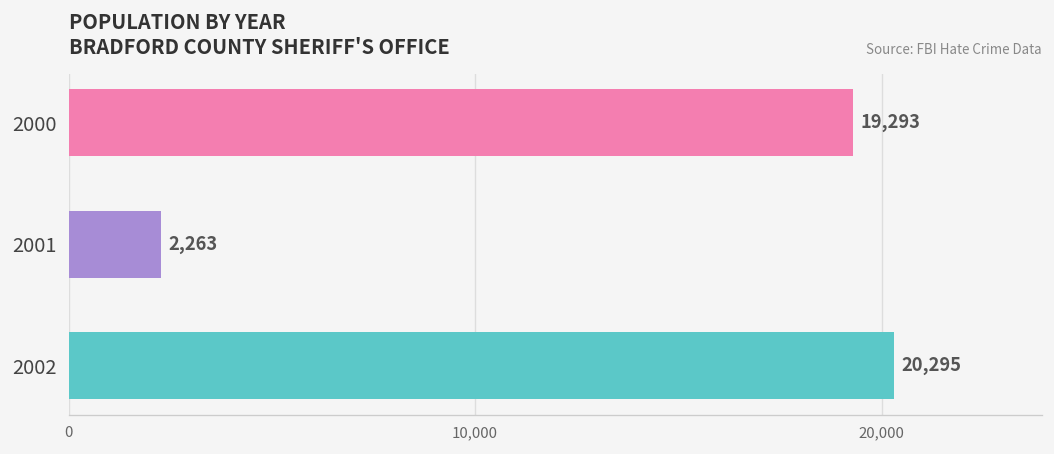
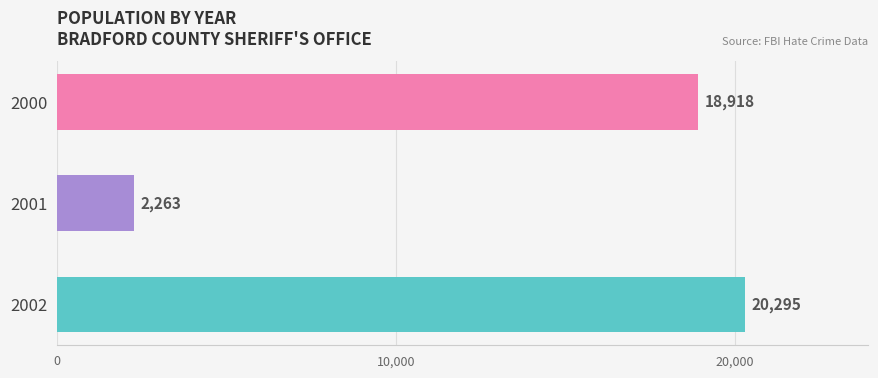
2000: 19,293 -> 18,918
